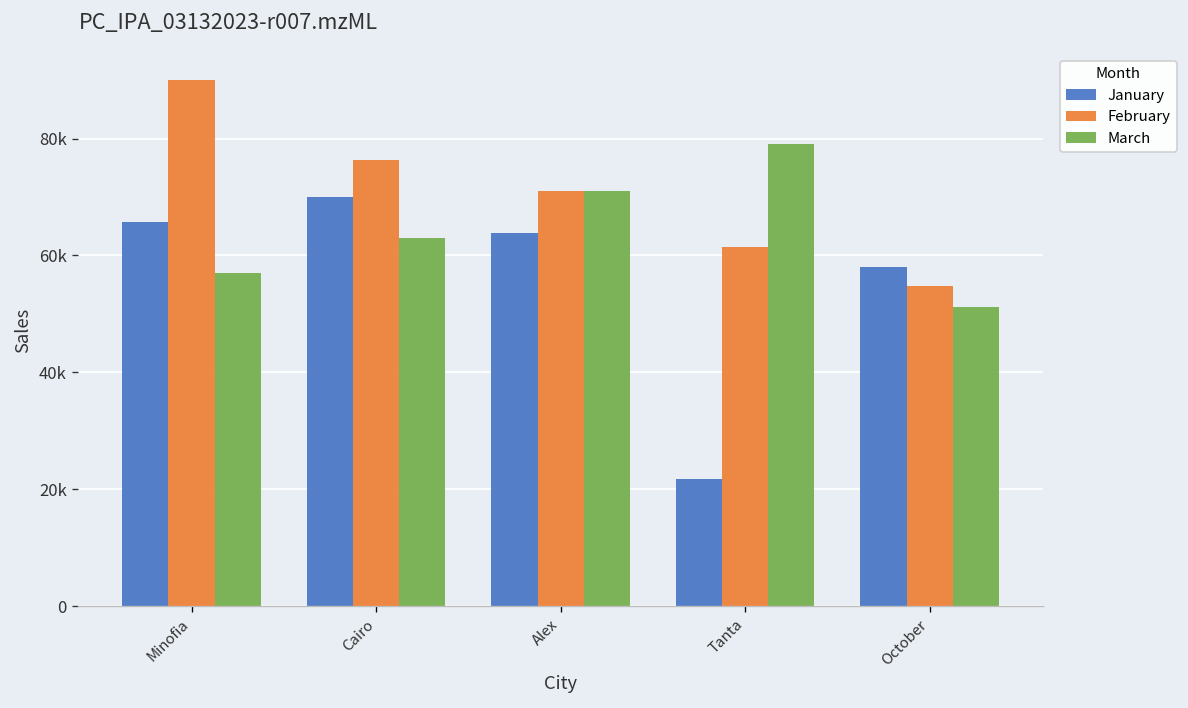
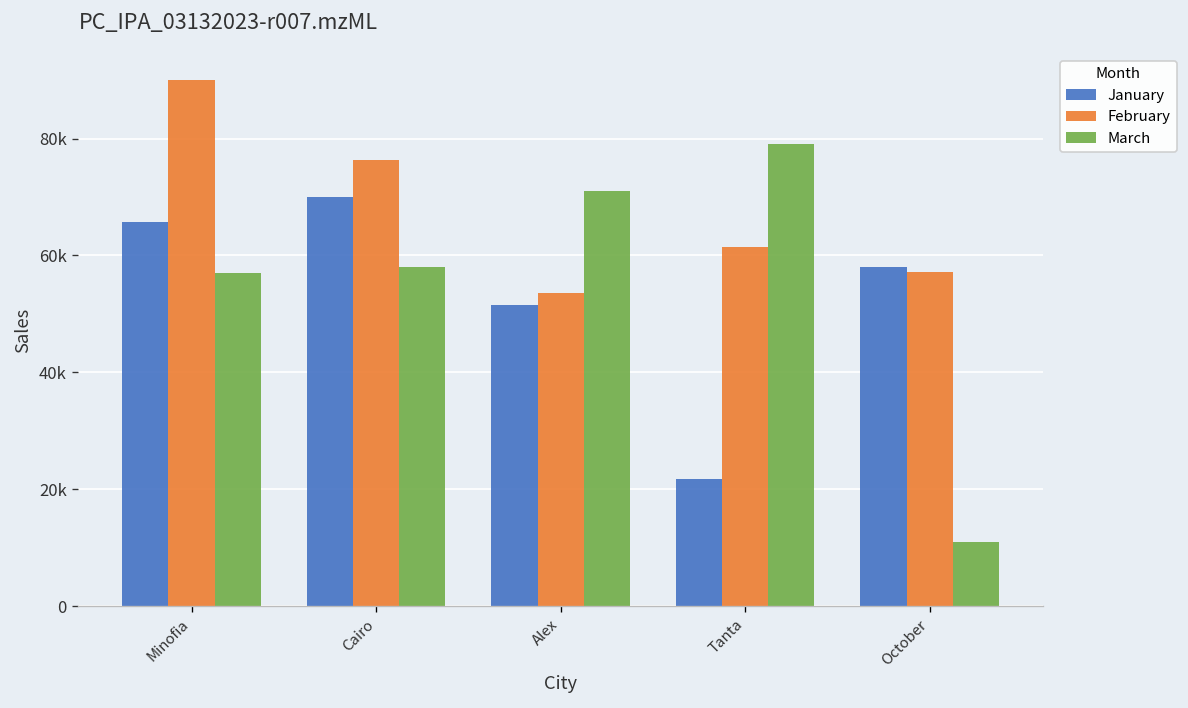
March, Cairo: 63000 -> 58000
January, Alex: 64000 -> 52000
February, Alex: 71000 -> 54000
February, October: 55000 -> 57000
March, October: 51000 -> 11000
